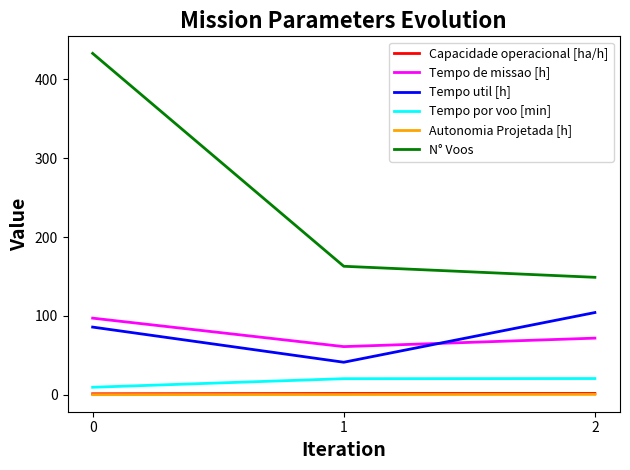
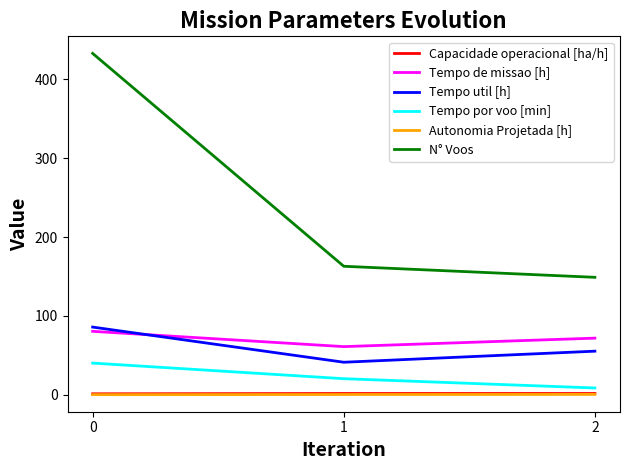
Tempo de missao [h], 0: 100 -> 80
Tempo por voo [min], 0: 10 -> 40
Tempo util [h], 2: 100 -> 60
Tempo por voo [min], 2: 20 -> 10
